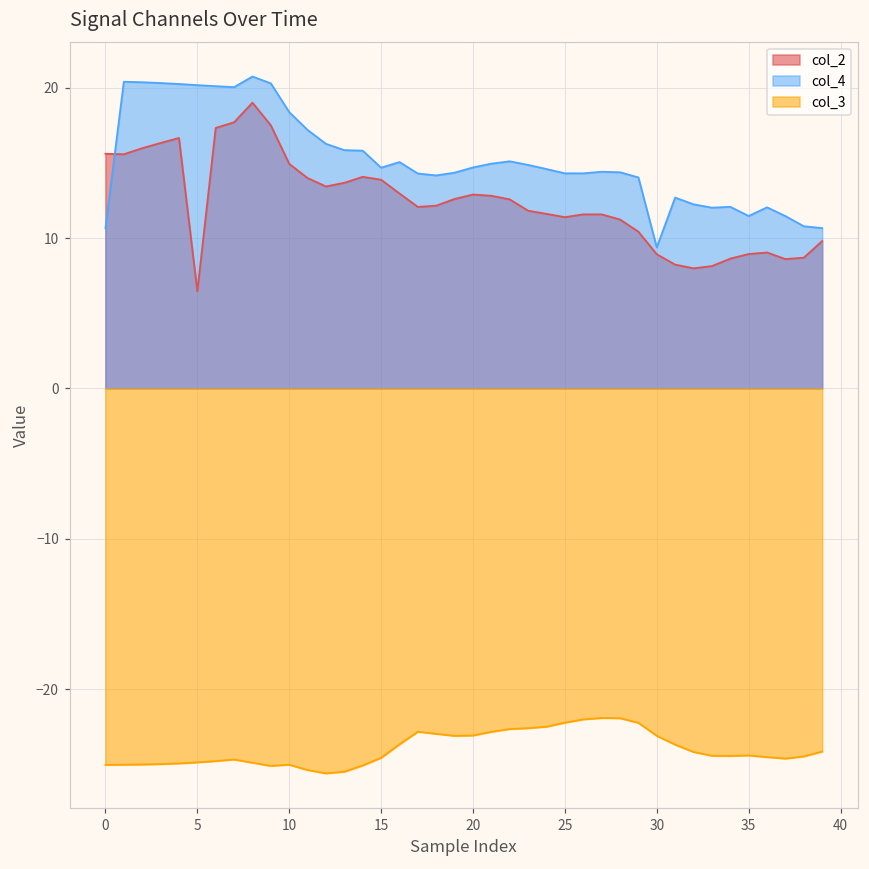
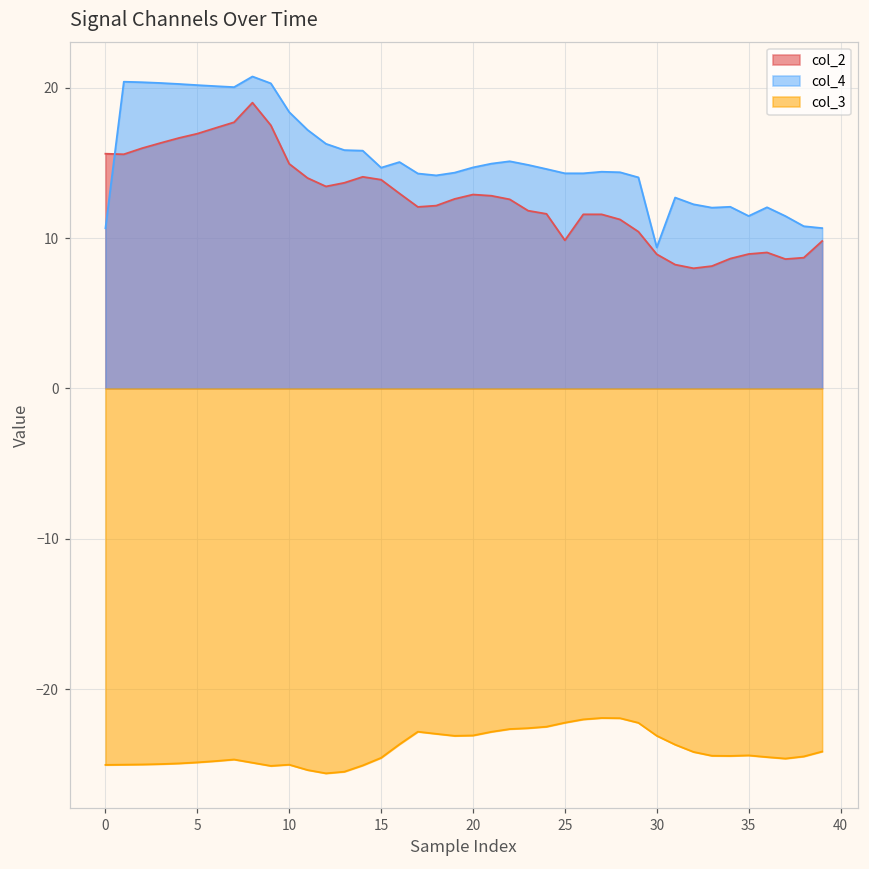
col_2, 5: 6.5 -> 16.9
col_2, 25: 11.4 -> 9.8
